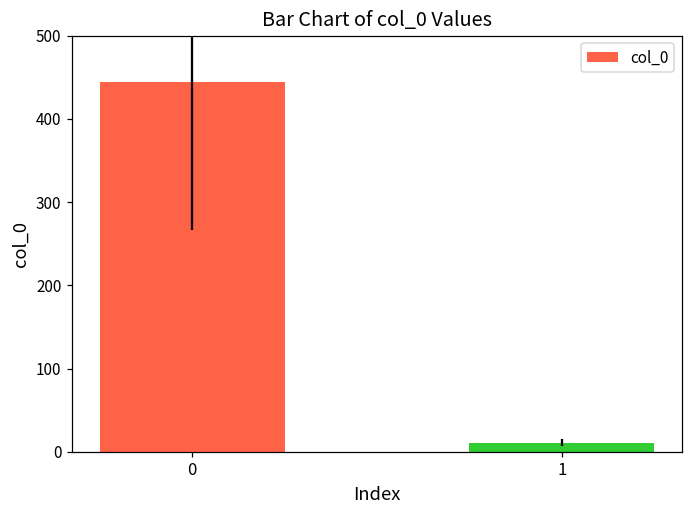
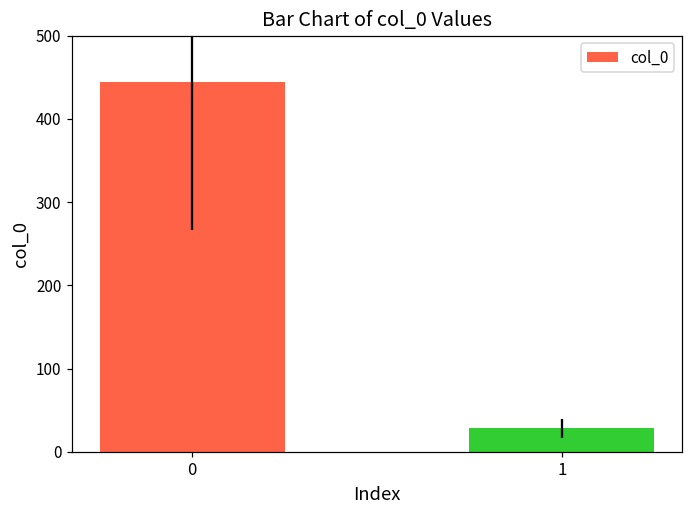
1: 10 -> 30
